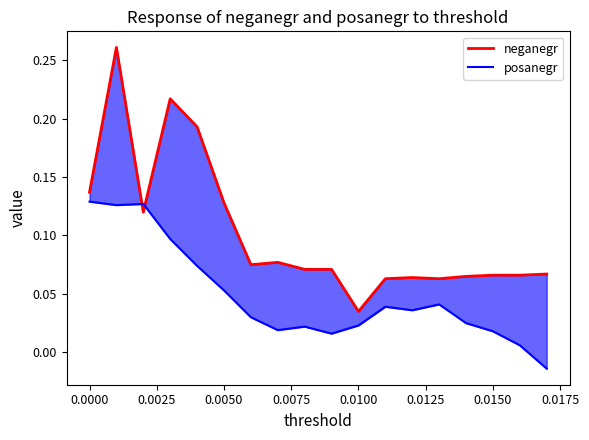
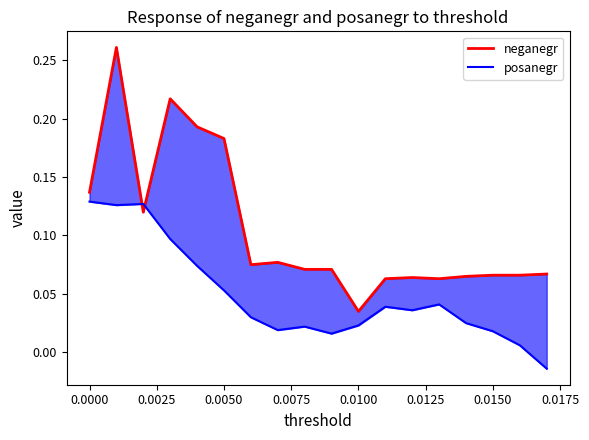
neganegr, 0.0050: 0.128 -> 0.183
